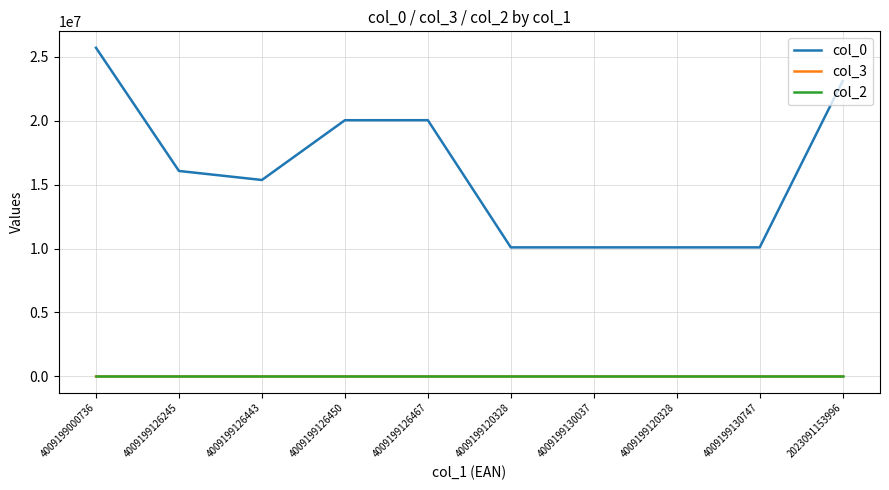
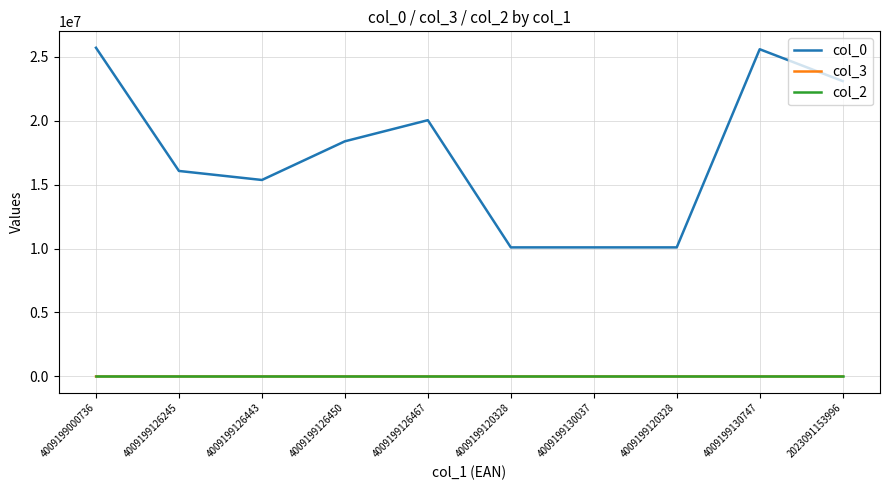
col_0, 4009199126450: 20000000 -> 18400000
col_0, 4009199130747: 10100000 -> 25600000
